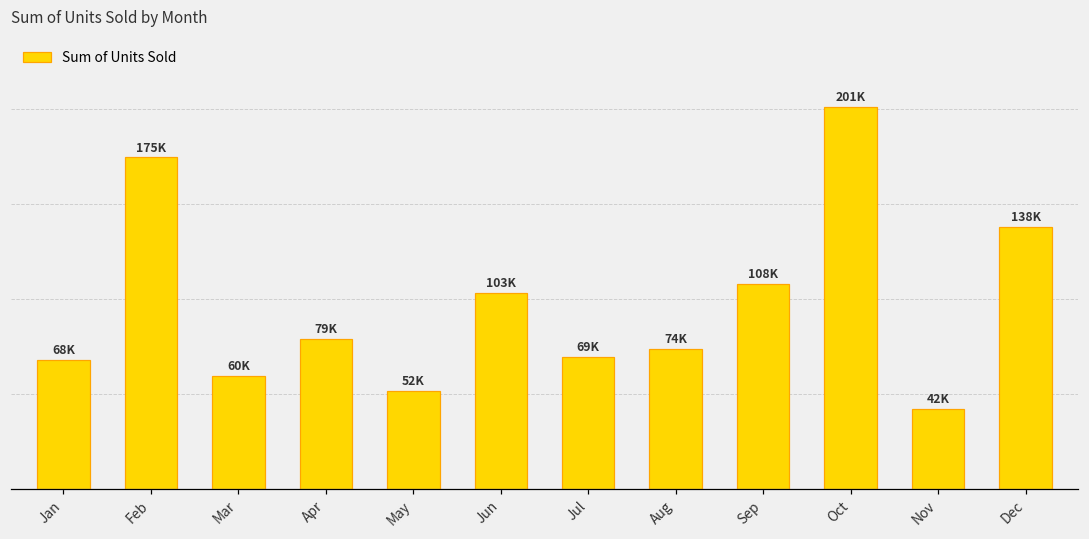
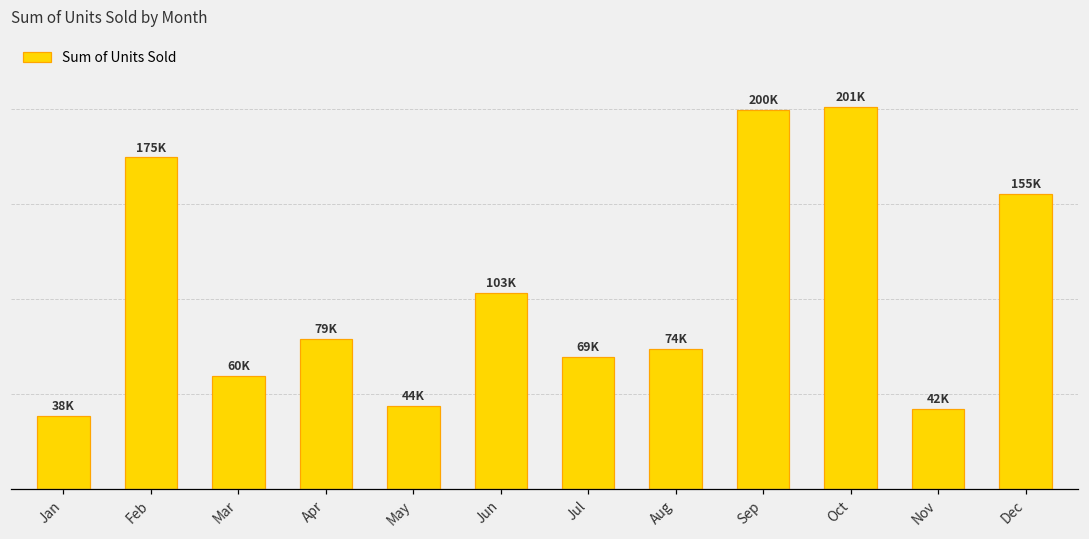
Jan: 68K -> 38K
May: 52K -> 44K
Sep: 108K -> 200K
Dec: 138K -> 155K
